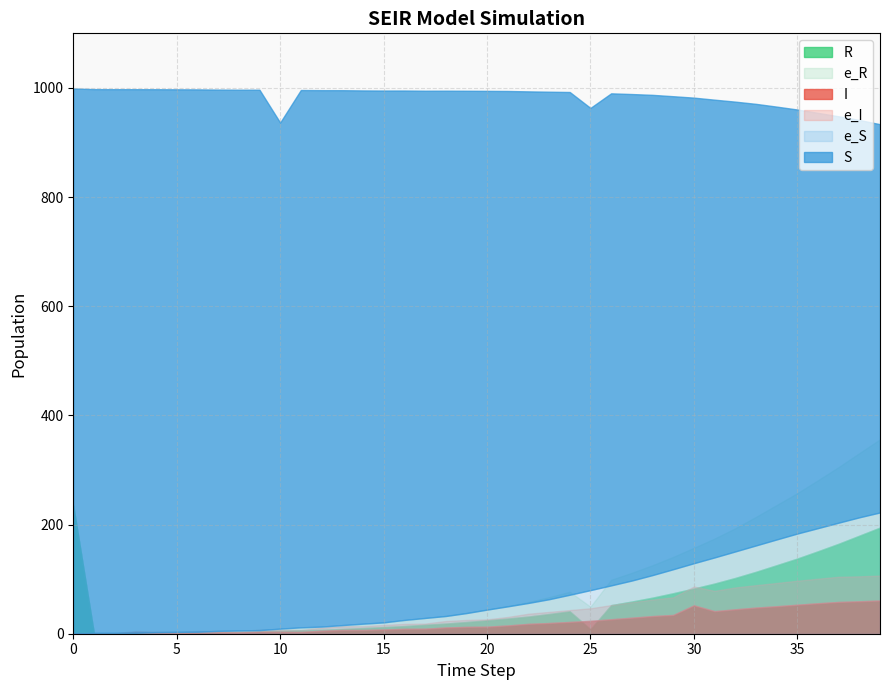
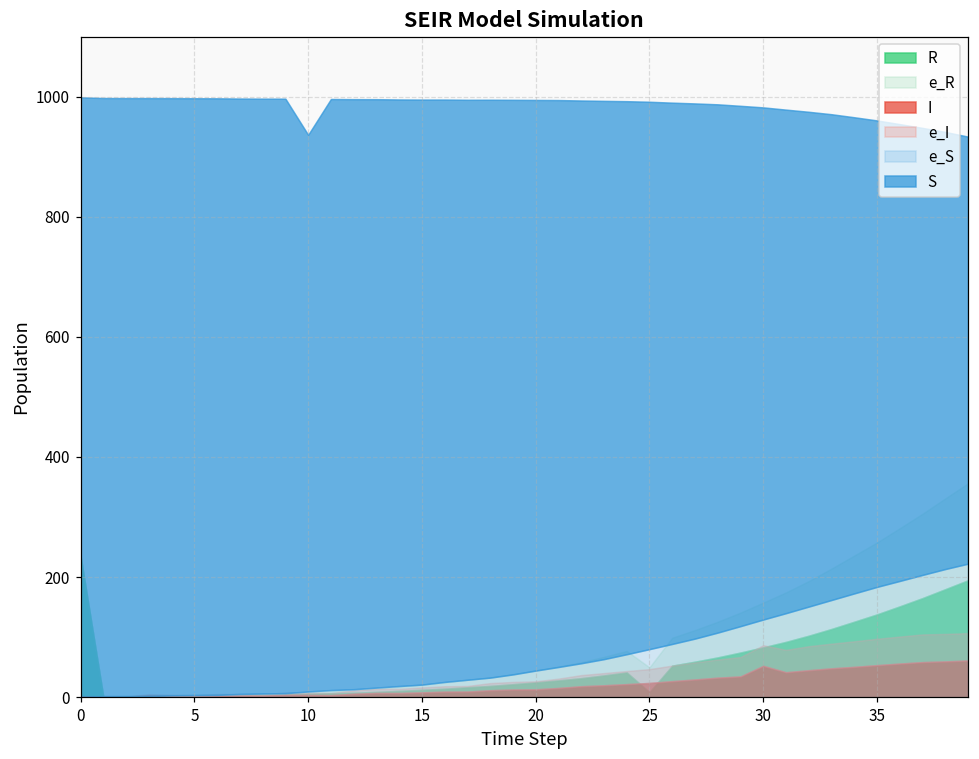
S, 25: 880 -> 910
